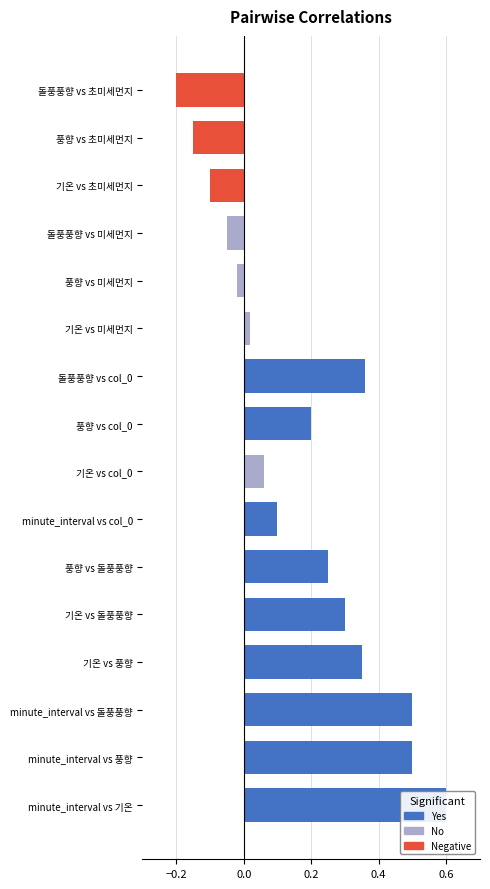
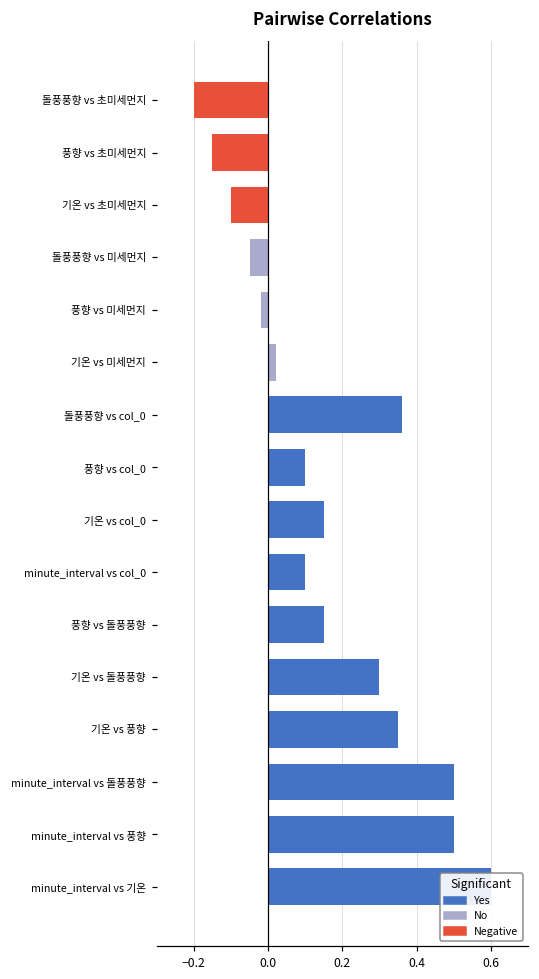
풍향 vs col_0: 0.2 -> 0.1
기온 vs col_0: 0.06 -> 0.15
풍향 vs 돌풍풍향: 0.25 -> 0.15
